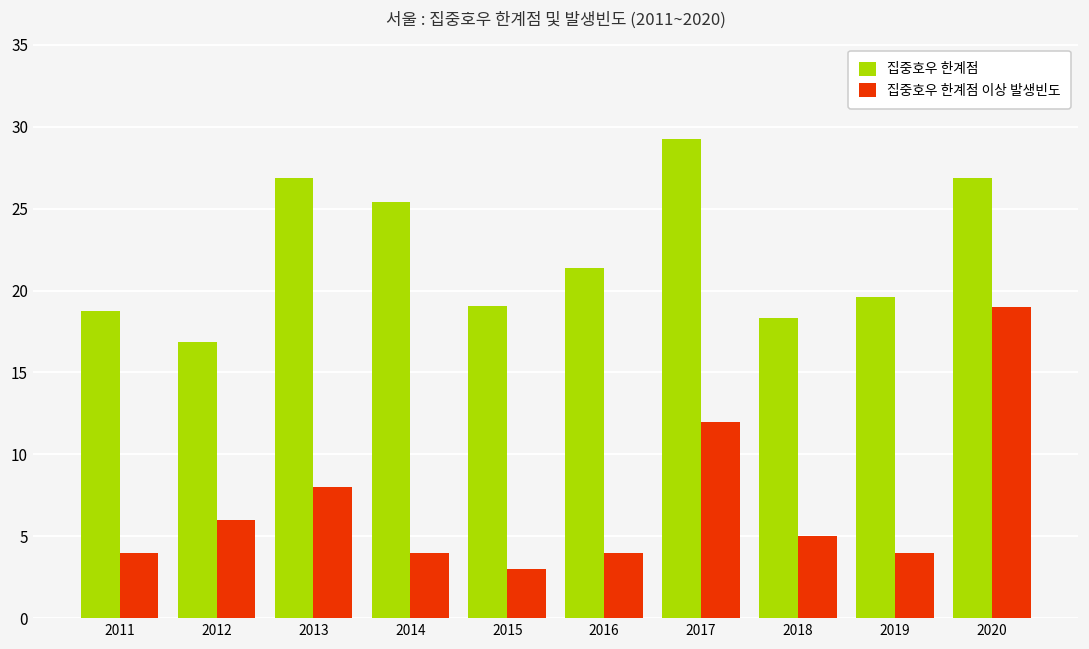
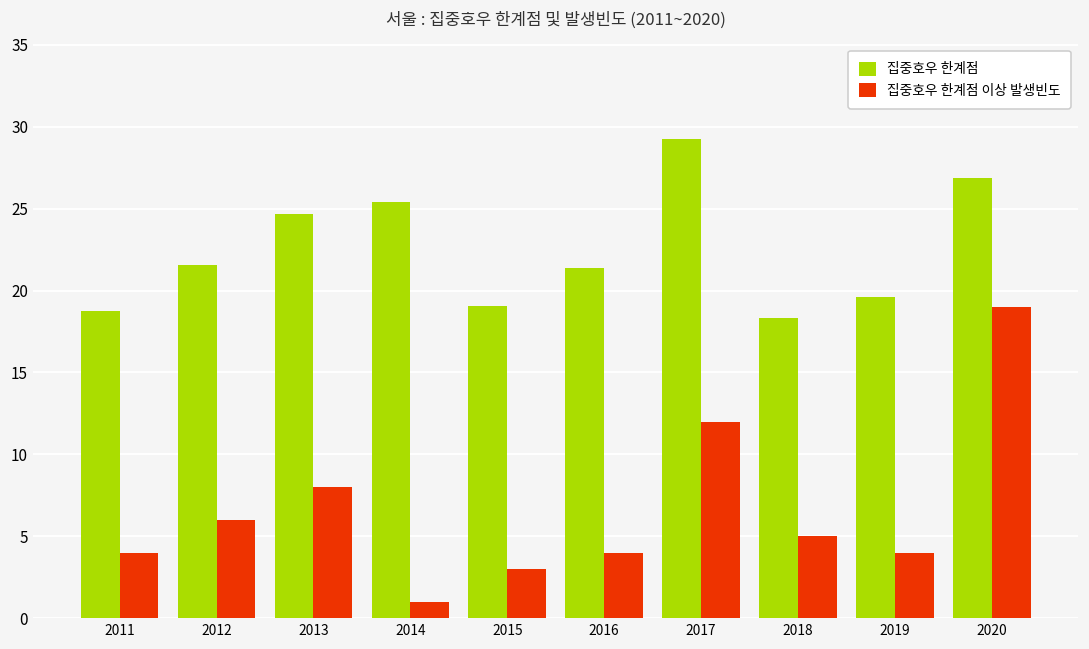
집중호우 한계점, 2012: 16.9 -> 21.5
집중호우 한계점, 2013: 26.9 -> 24.6
집중호우 한계점 이상 발생빈도, 2014: 4 -> 1
